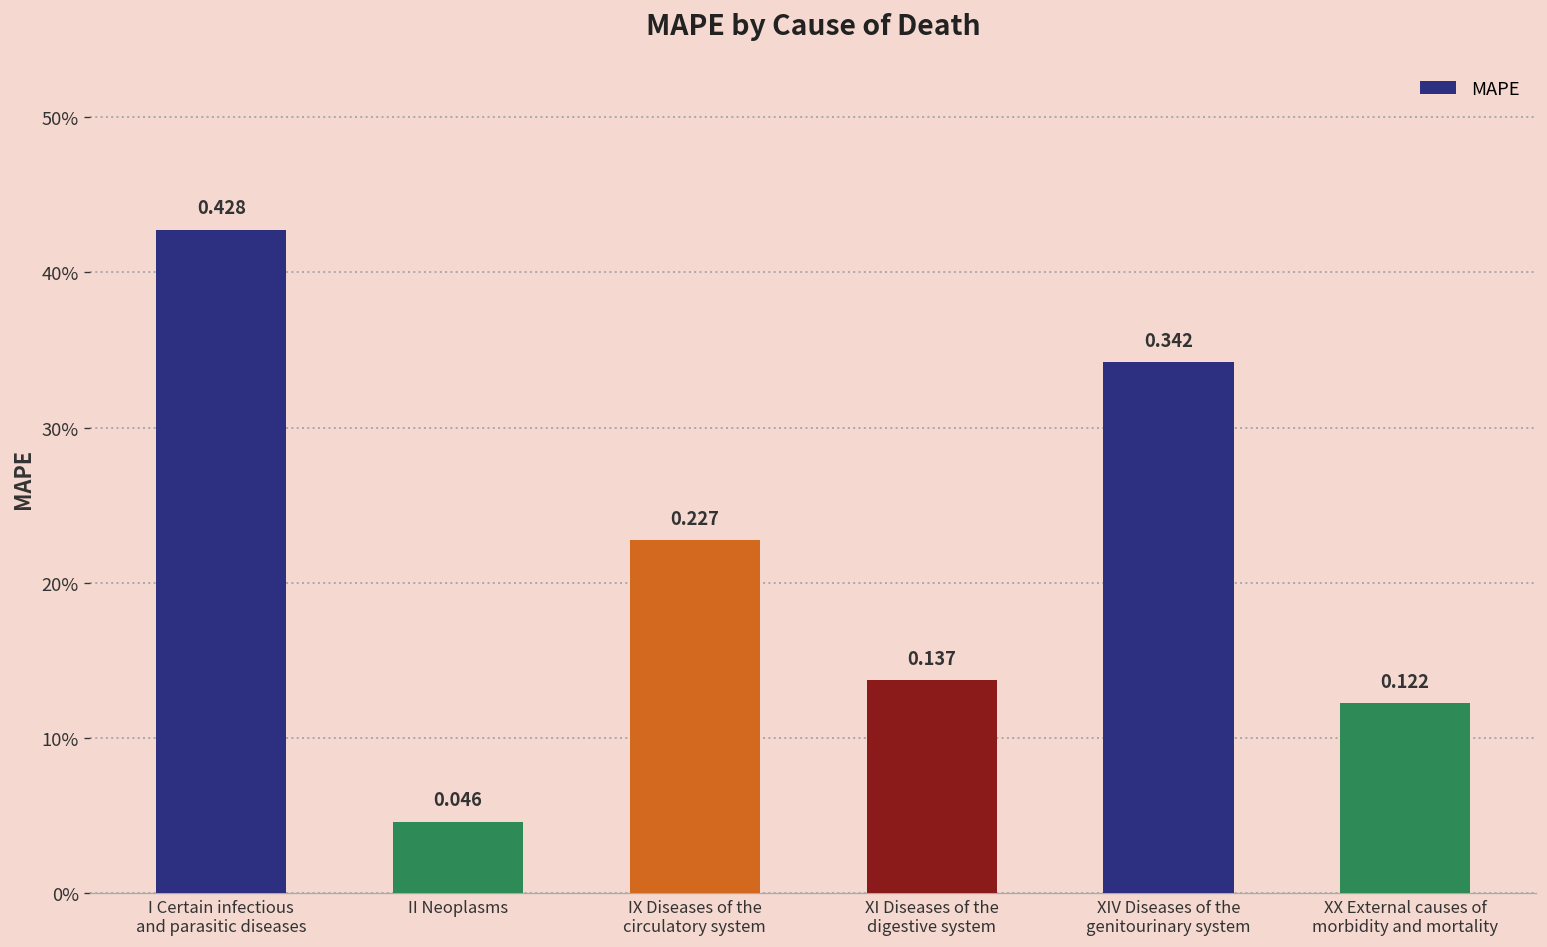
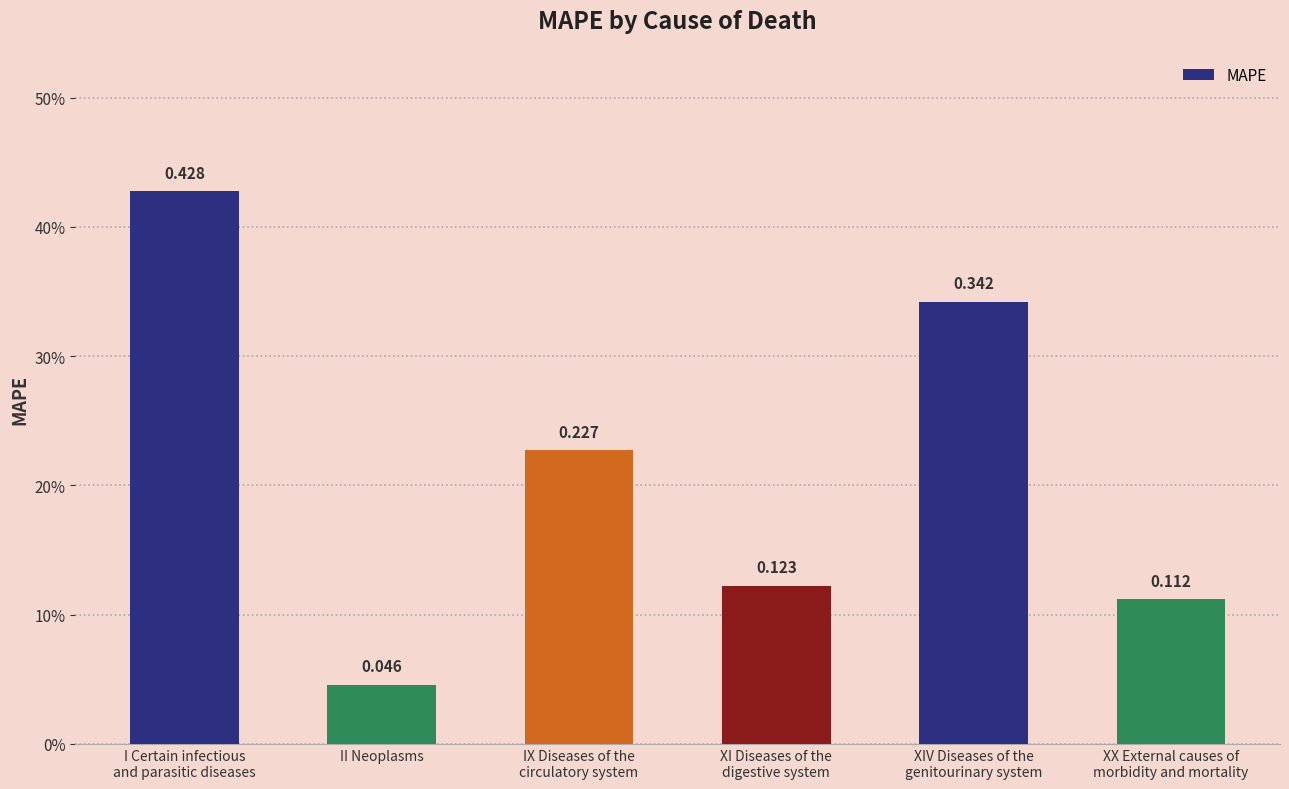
XI Diseases of the digestive system: 0.137 -> 0.123
XX External causes of morbidity and mortality: 0.122 -> 0.112
